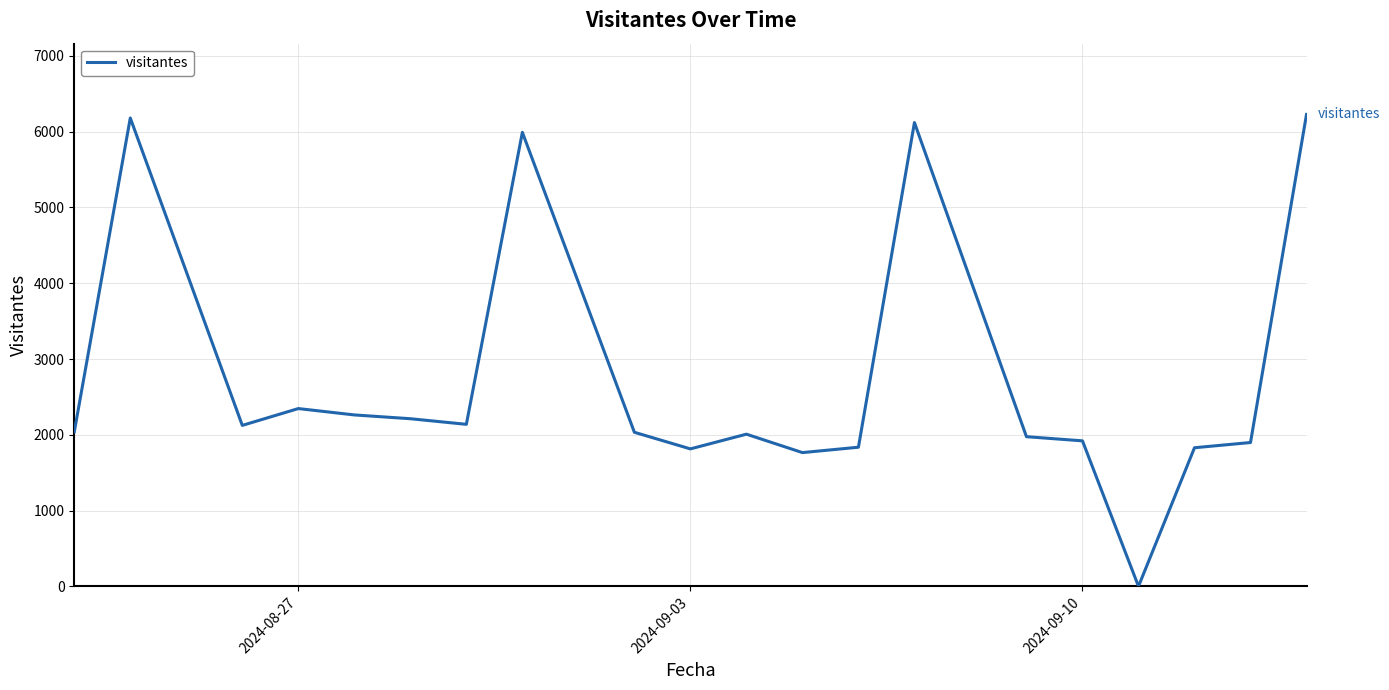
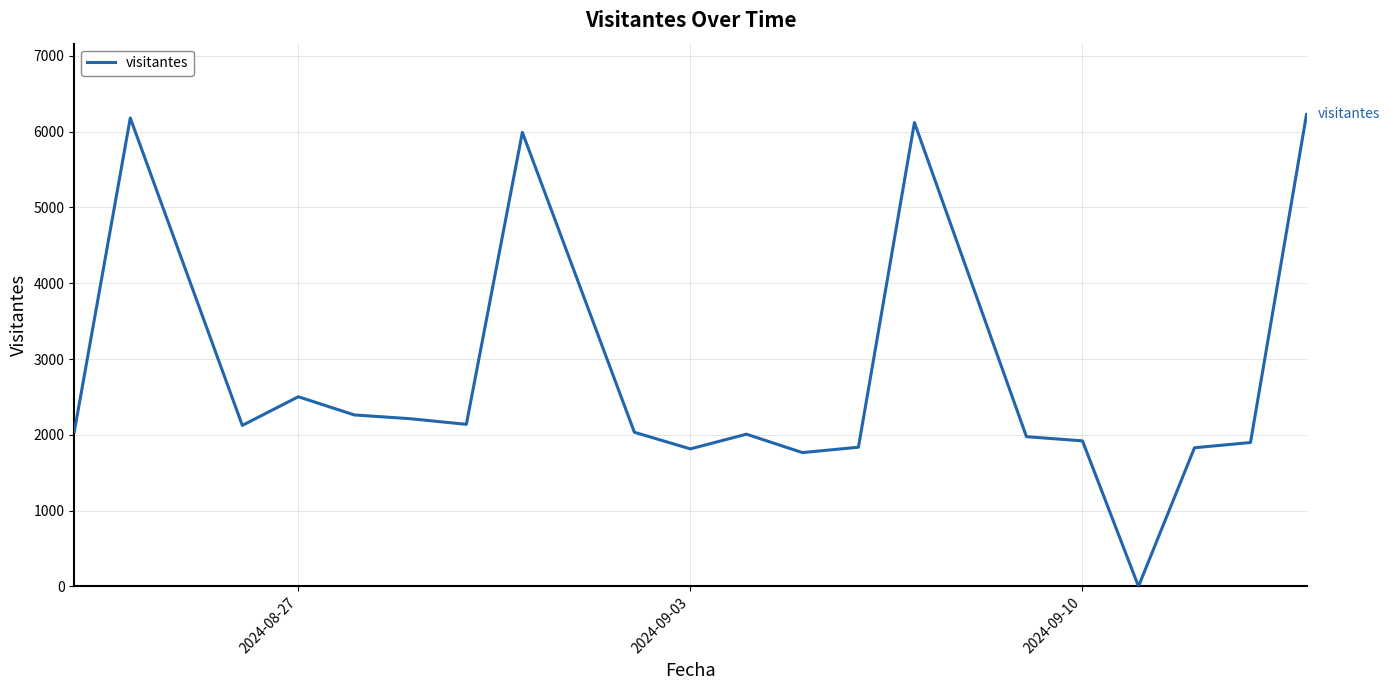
2024-08-27: 2300 -> 2500
